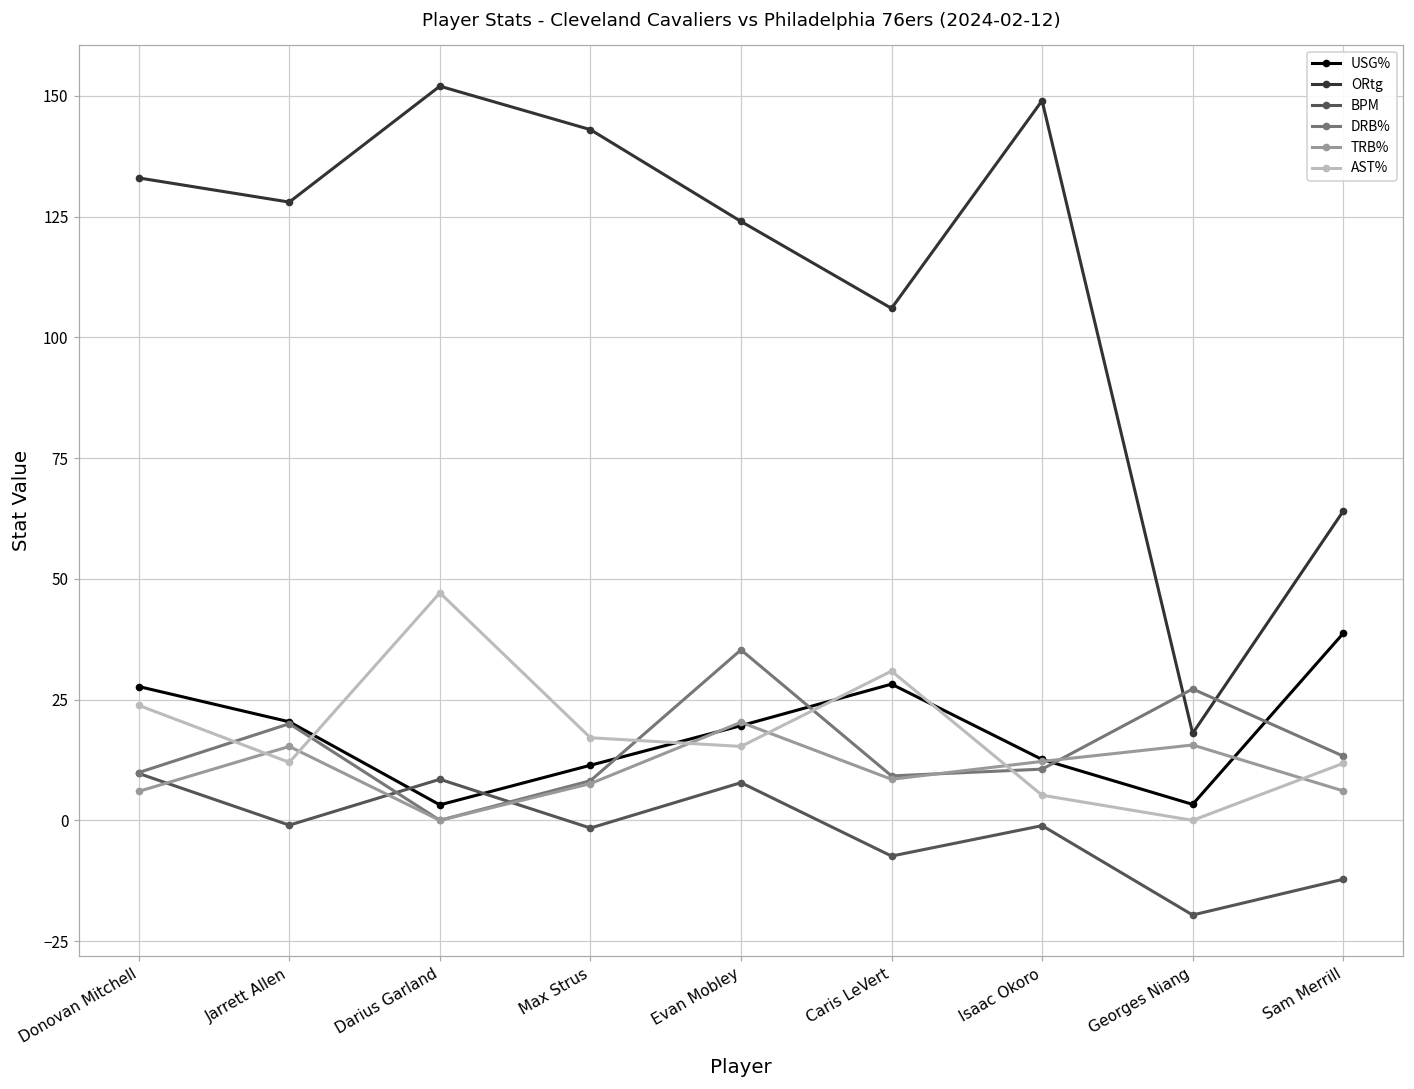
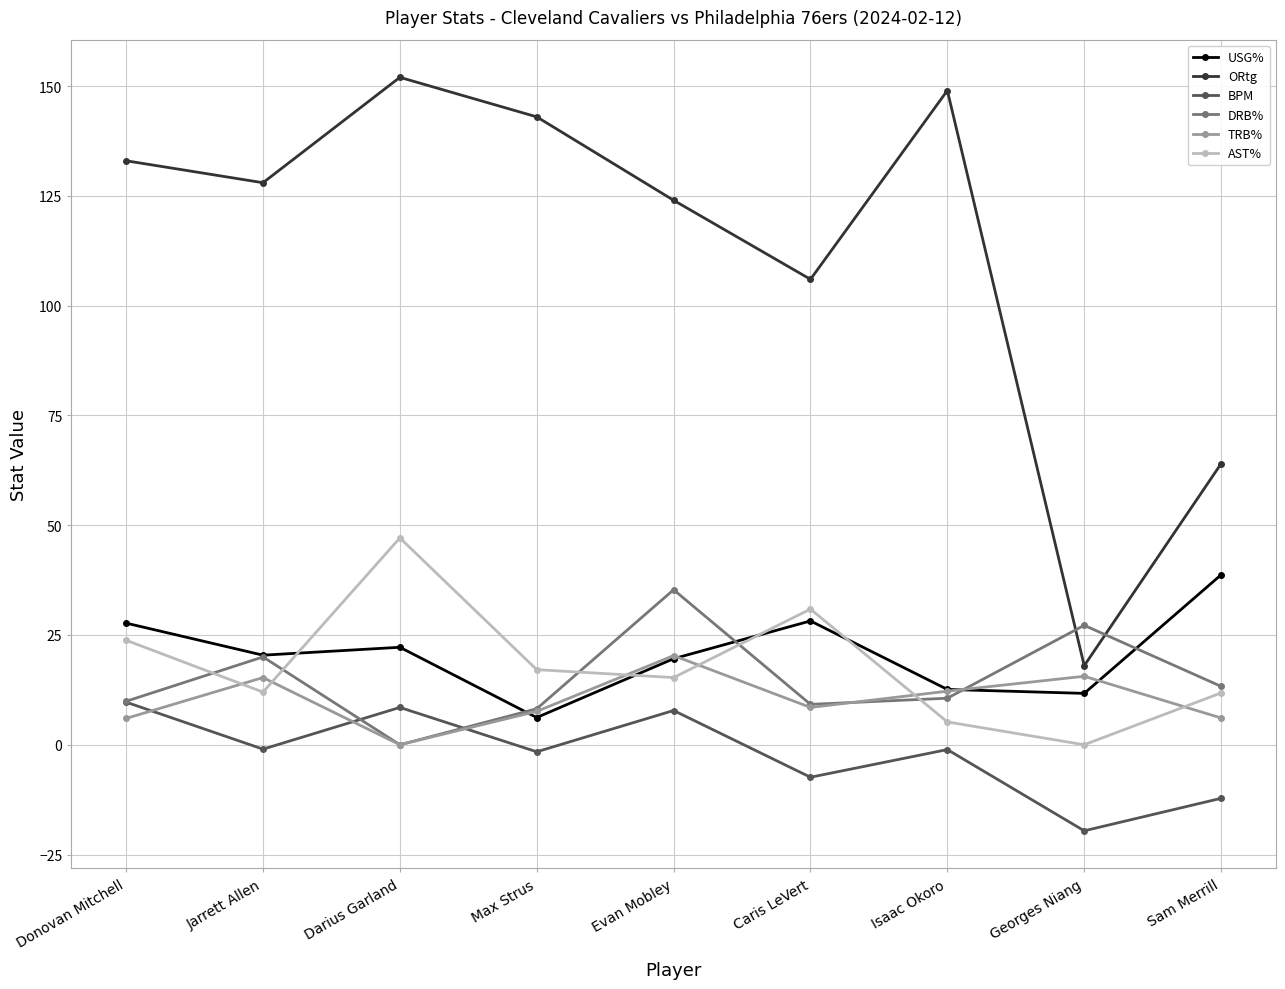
USG%, Darius Garland: 3 -> 22
USG%, Max Strus: 11 -> 6
USG%, Georges Niang: 3 -> 12
